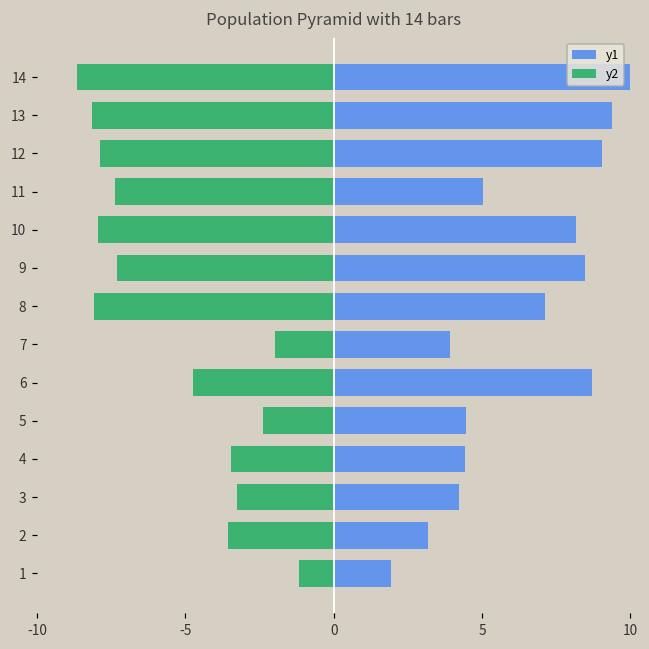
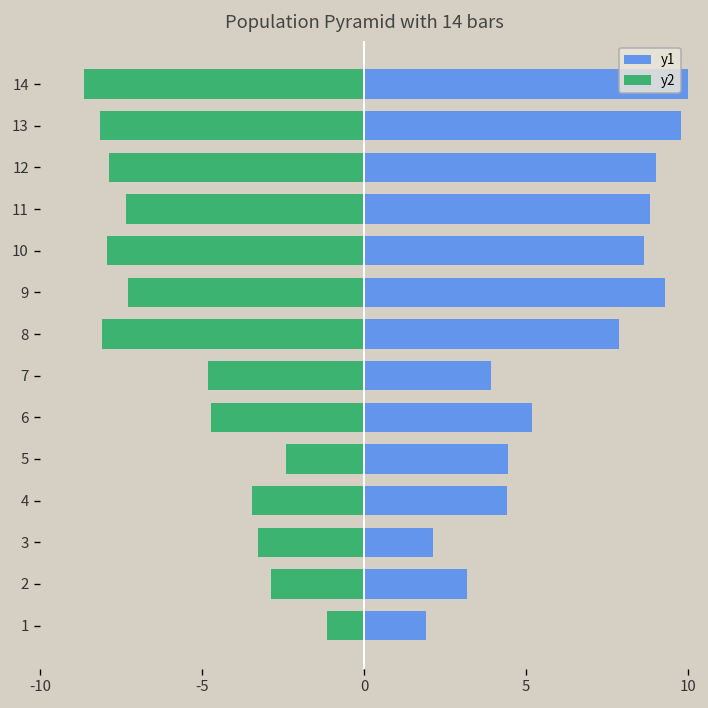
y1, 13: 9.4 -> 9.8
y1, 11: 5.0 -> 8.8
y1, 10: 8.2 -> 8.7
y1, 9: 8.5 -> 9.3
y1, 8: 7.1 -> 7.9
y2, 7: -2.0 -> -4.8
y1, 6: 8.7 -> 5.2
y1, 3: 4.2 -> 2.1
y2, 2: -3.5 -> -2.9
